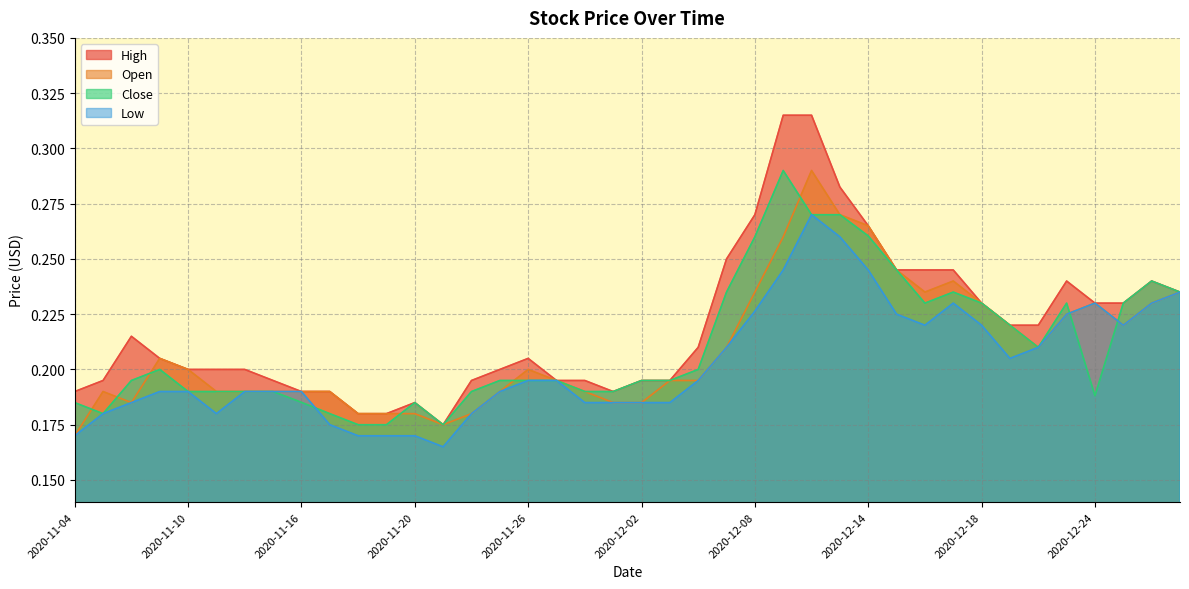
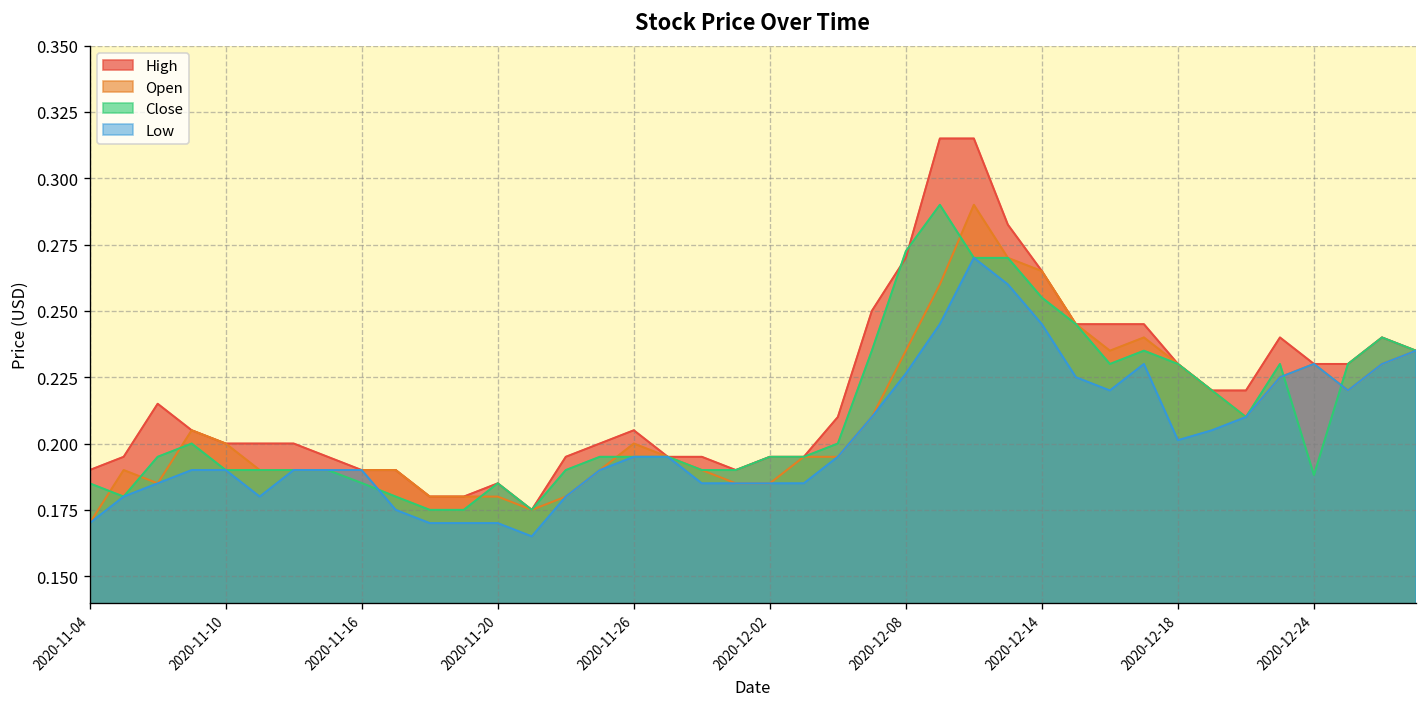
Close, 2020-12-08: 0.260 -> 0.273
Close, 2020-12-14: 0.260 -> 0.255
Low, 2020-12-18: 0.220 -> 0.201
